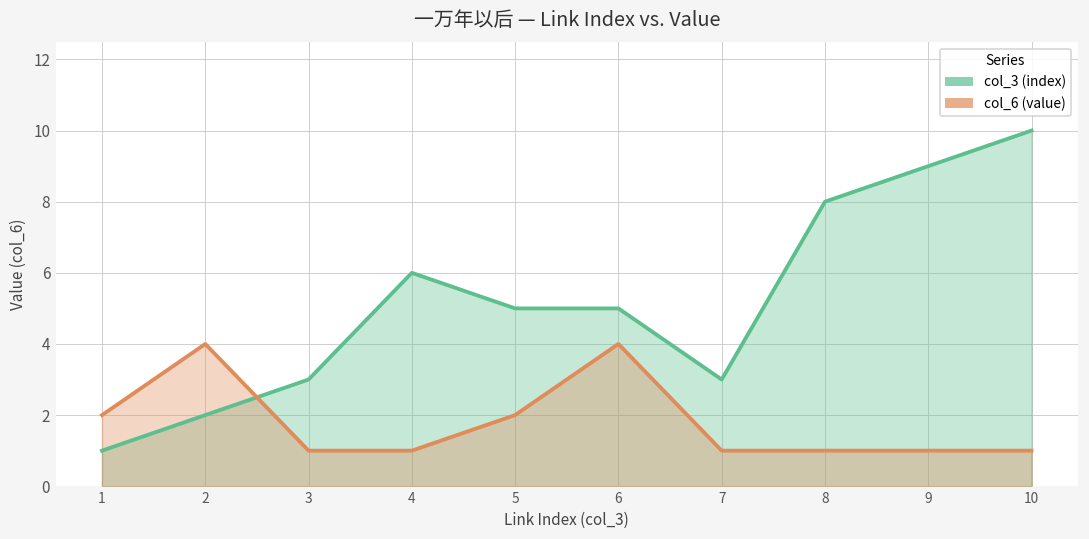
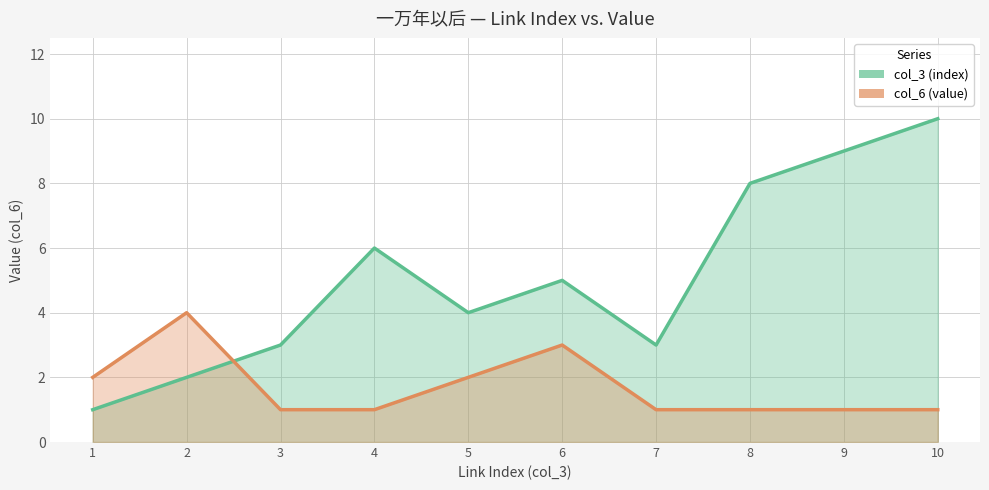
col_3 (index), 5: 5 -> 4
col_6 (value), 6: 4 -> 3
